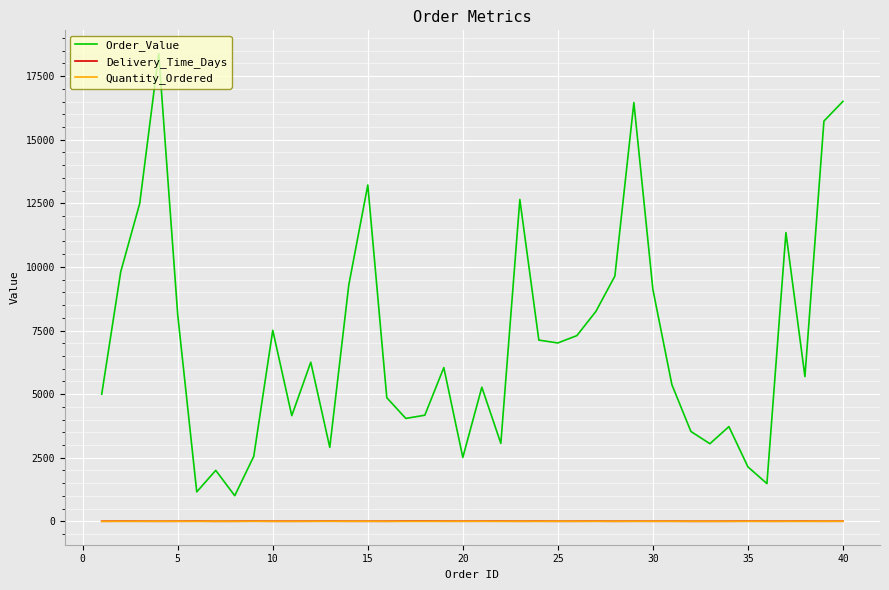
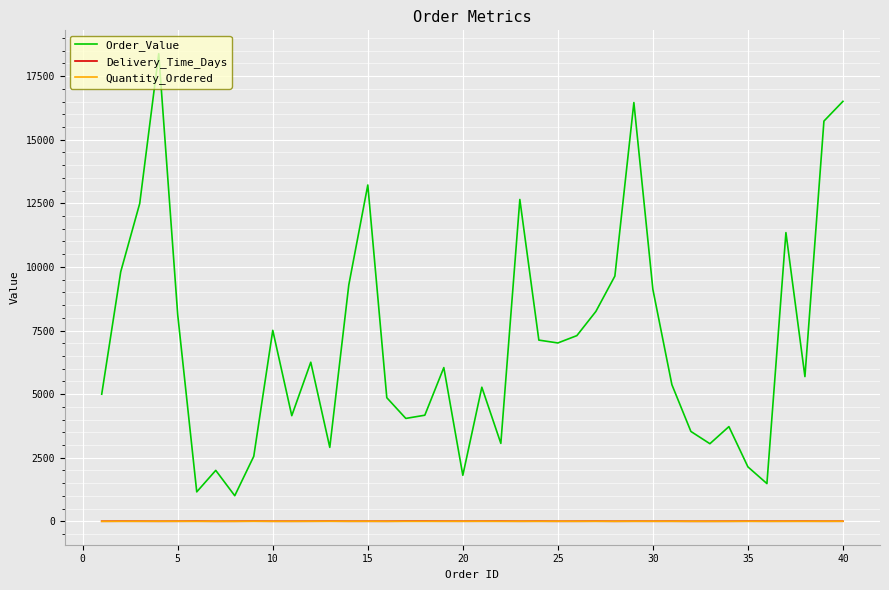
Order_Value, 20: 2500 -> 1800
